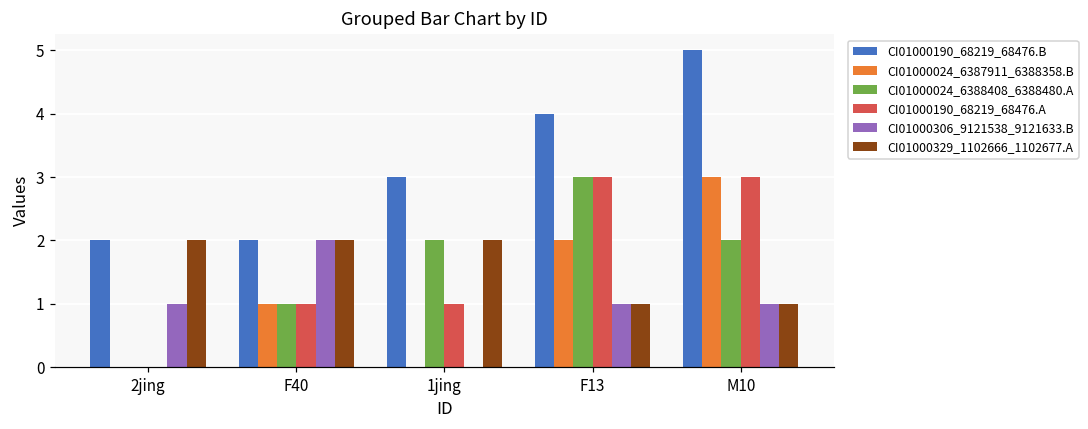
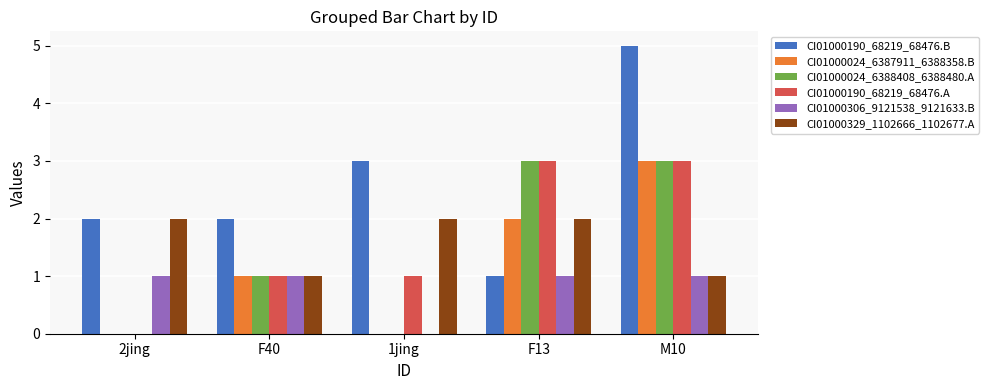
CI01000306_9121538_9121633.B, F40: 2 -> 1
CI01000329_1102666_1102677.A, F40: 2 -> 1
CI01000024_6388408_6388480.A, 1jing: 2 -> 0
CI01000190_68219_68476.B, F13: 4 -> 1
CI01000329_1102666_1102677.A, F13: 1 -> 2
CI01000024_6388408_6388480.A, M10: 2 -> 3
